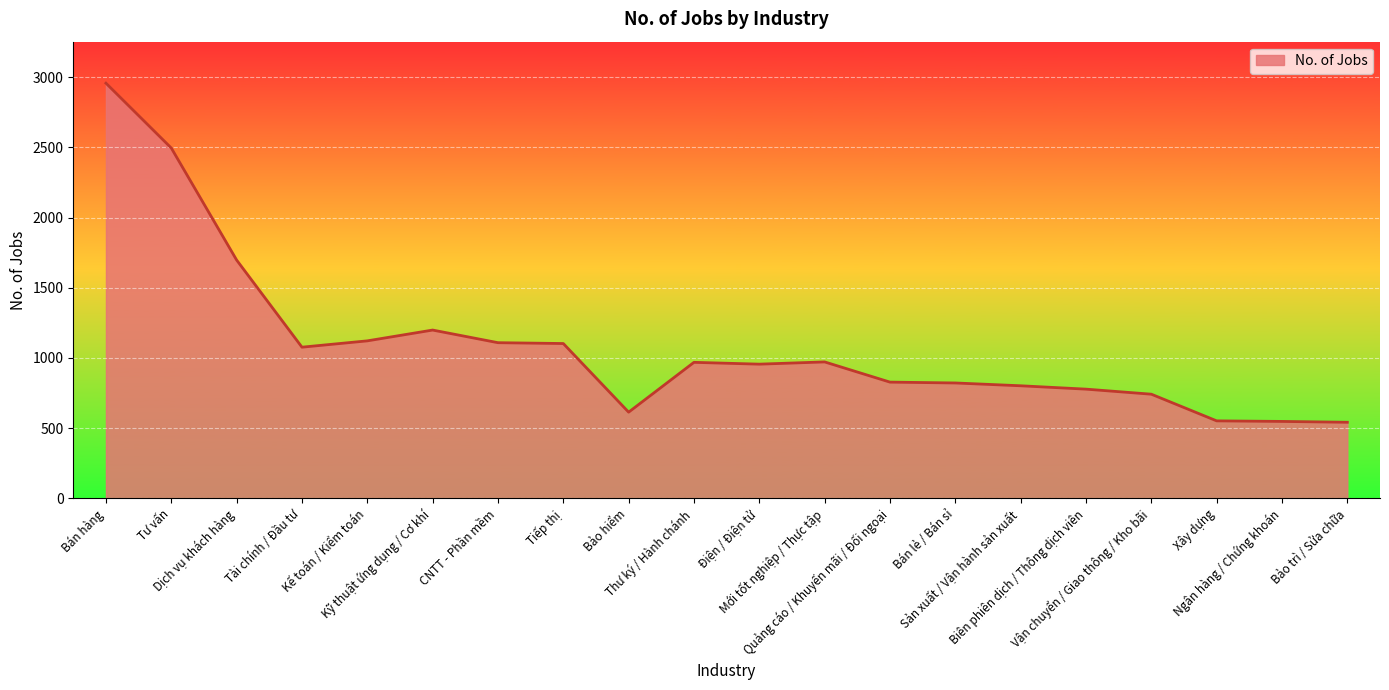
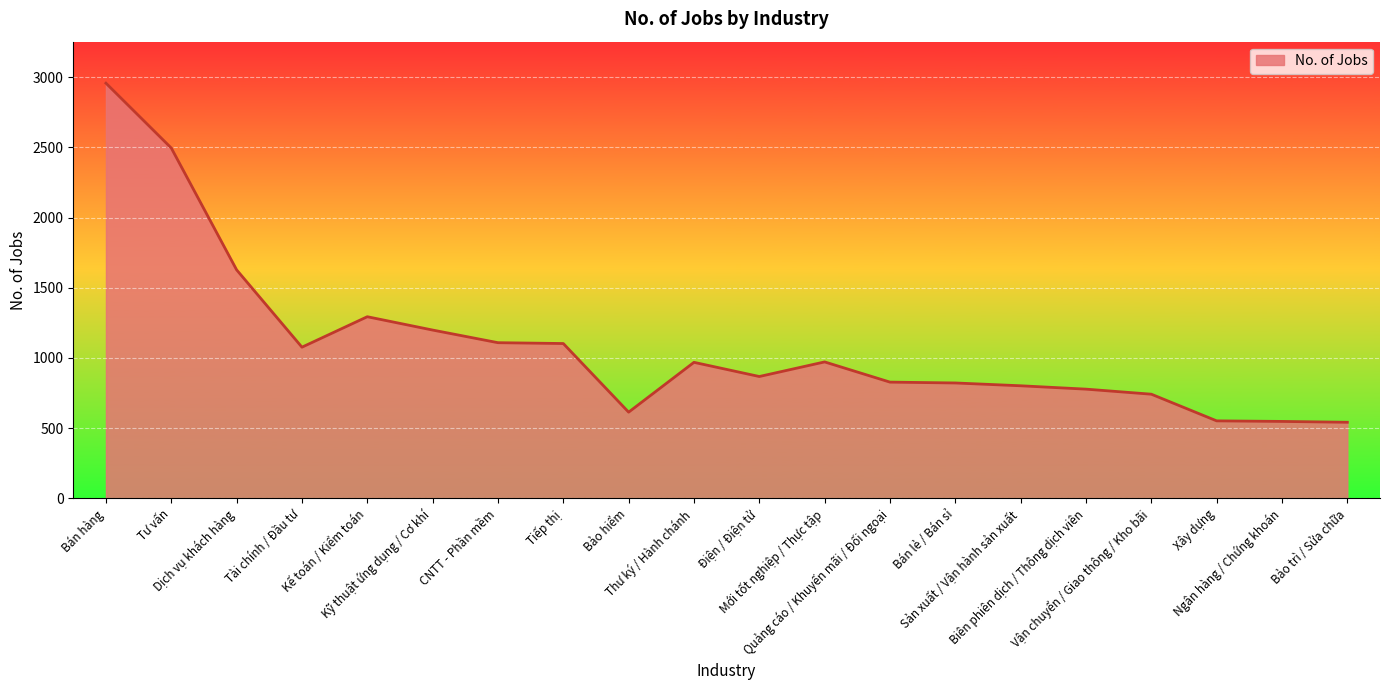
Dịch vụ khách hàng: 1700 -> 1630
Kế toán / Kiểm toán: 1120 -> 1290
Điện / Điện tử: 960 -> 870
